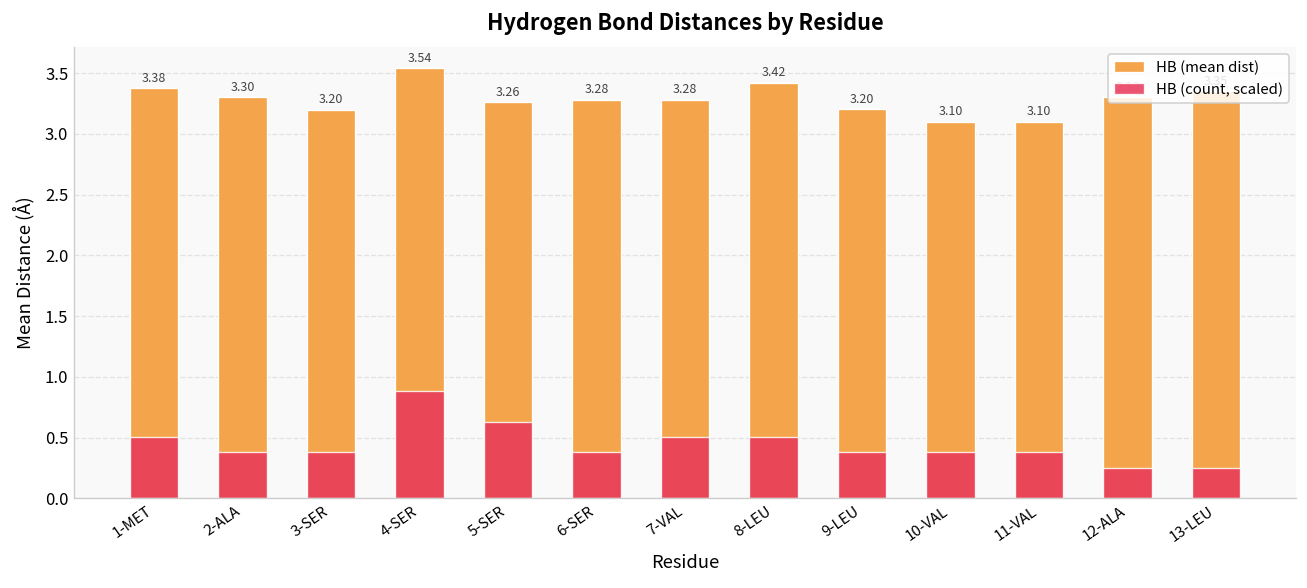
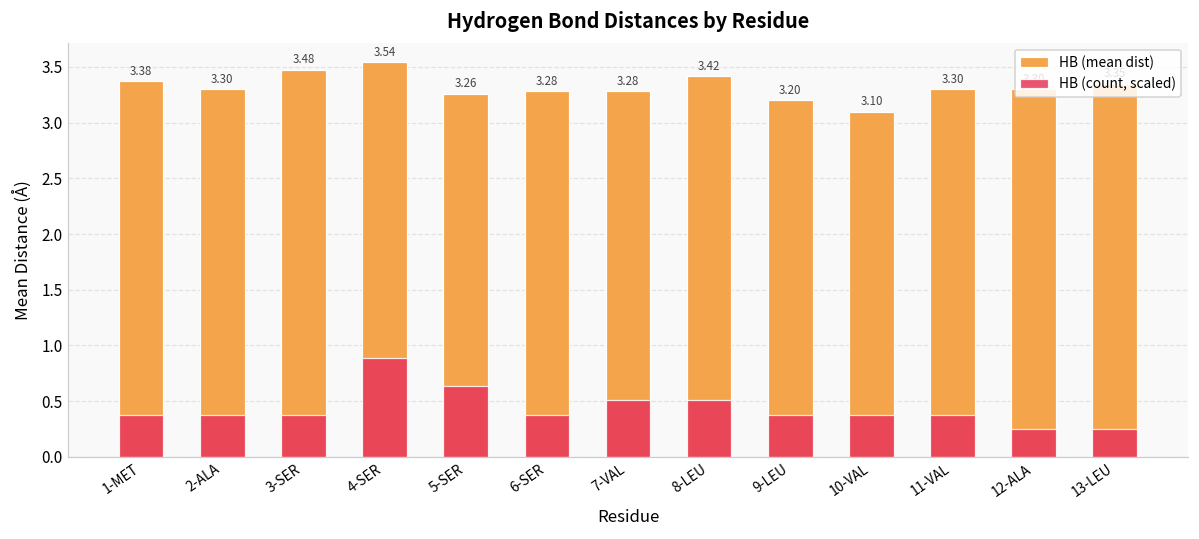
HB (count, scaled), 1-MET: 0.51 -> 0.38
HB (mean dist), 3-SER: 3.20 -> 3.48
HB (mean dist), 11-VAL: 3.10 -> 3.30
